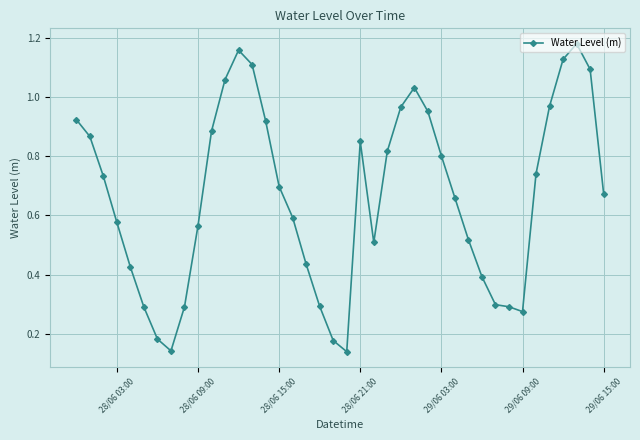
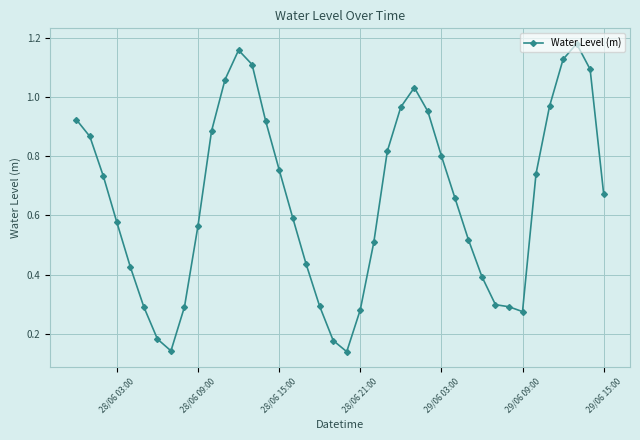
28/06 15:00: 0.70 -> 0.75
28/06 21:00: 0.85 -> 0.28
